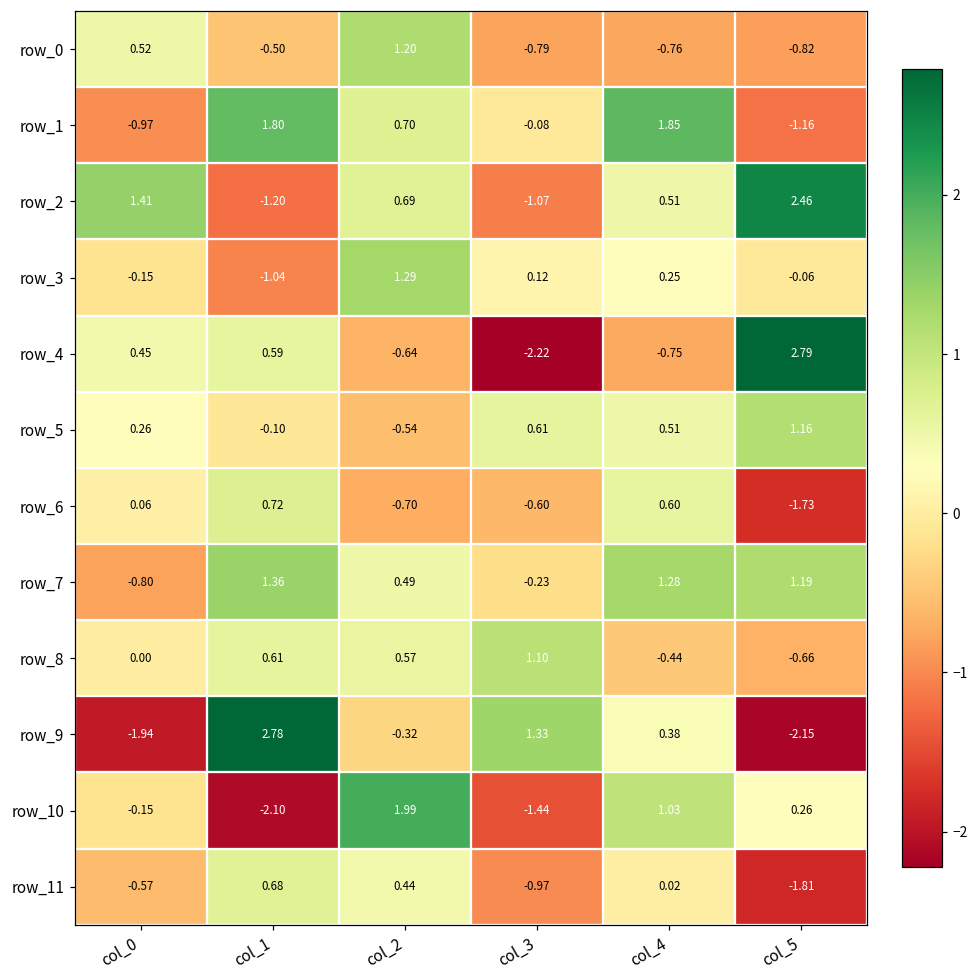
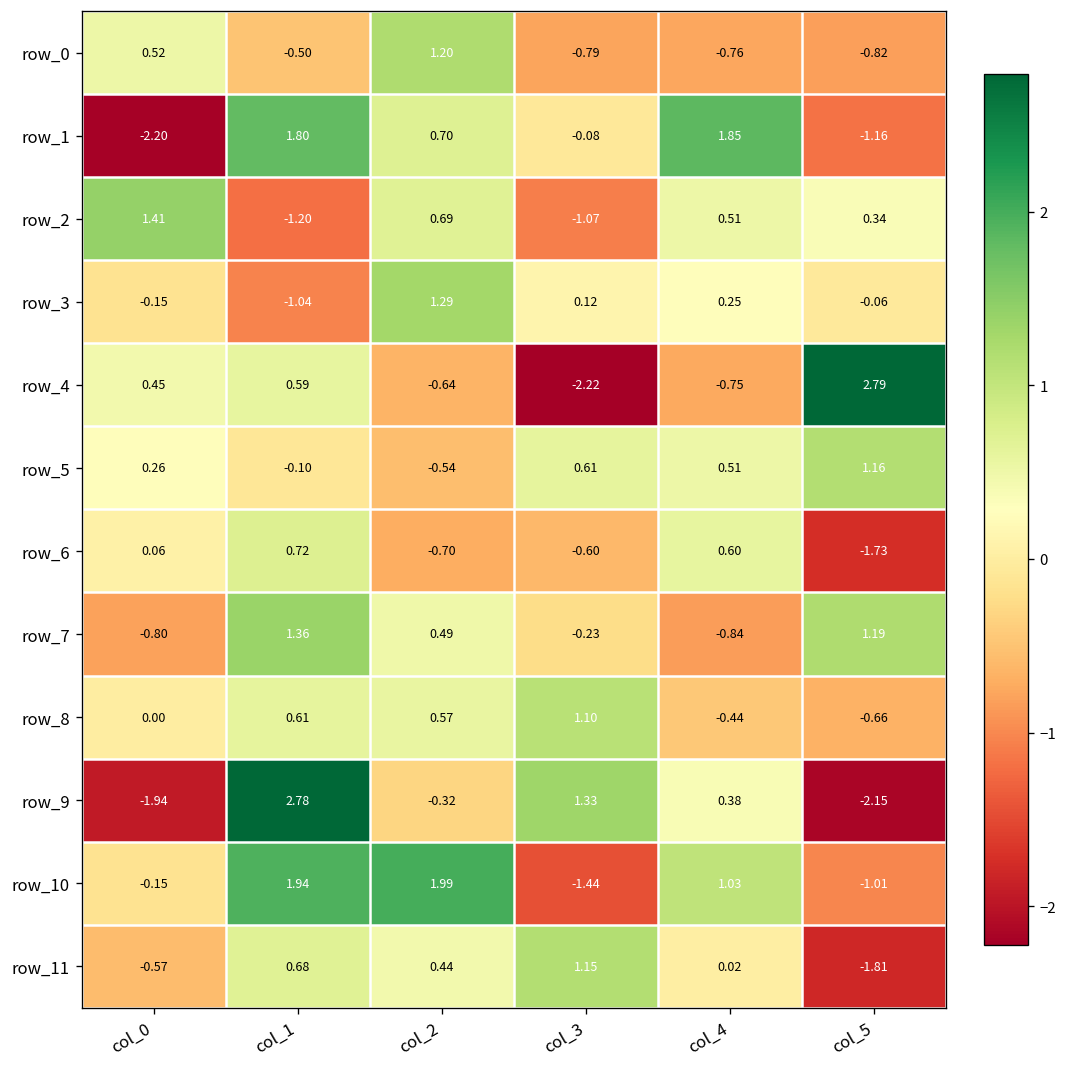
row_1, col_0: -0.97 -> -2.20
row_2, col_5: 2.46 -> 0.34
row_7, col_4: 1.28 -> -0.84
row_10, col_1: -2.10 -> 1.94
row_10, col_5: 0.26 -> -1.01
row_11, col_3: -0.97 -> 1.15
